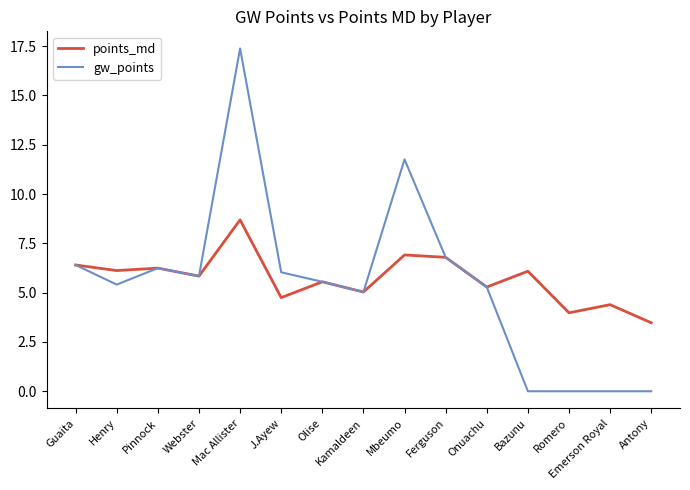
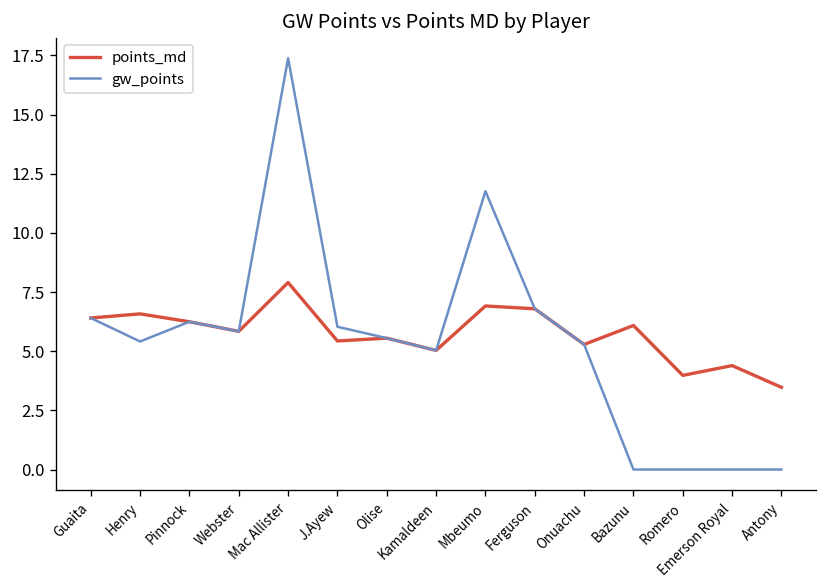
points_md, Henry: 6.1 -> 6.6
points_md, Mac Allister: 8.7 -> 7.9
points_md, J.Ayew: 4.7 -> 5.4
